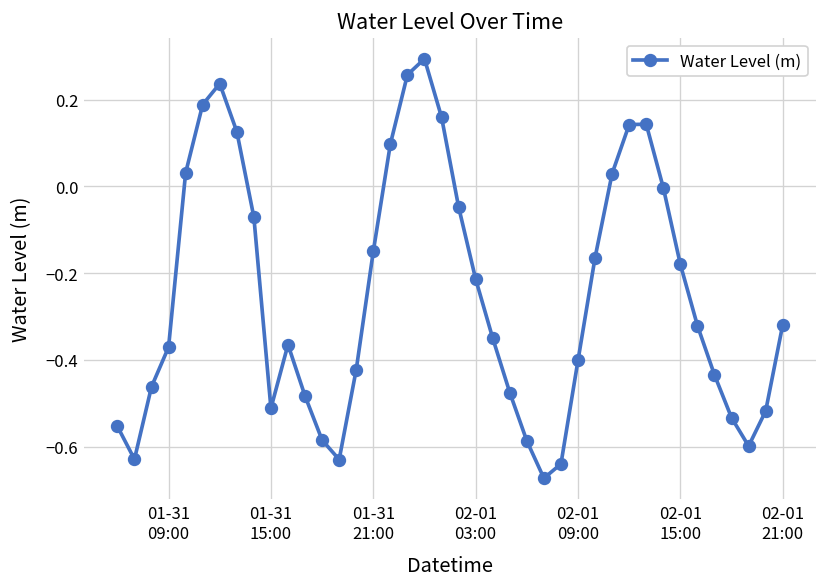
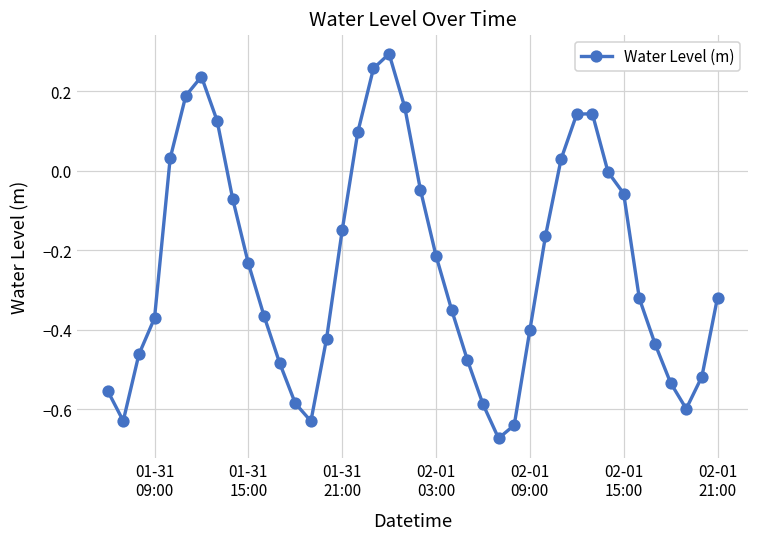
01-31 15:00: -0.51 -> -0.23
02-01 15:00: -0.18 -> -0.06
